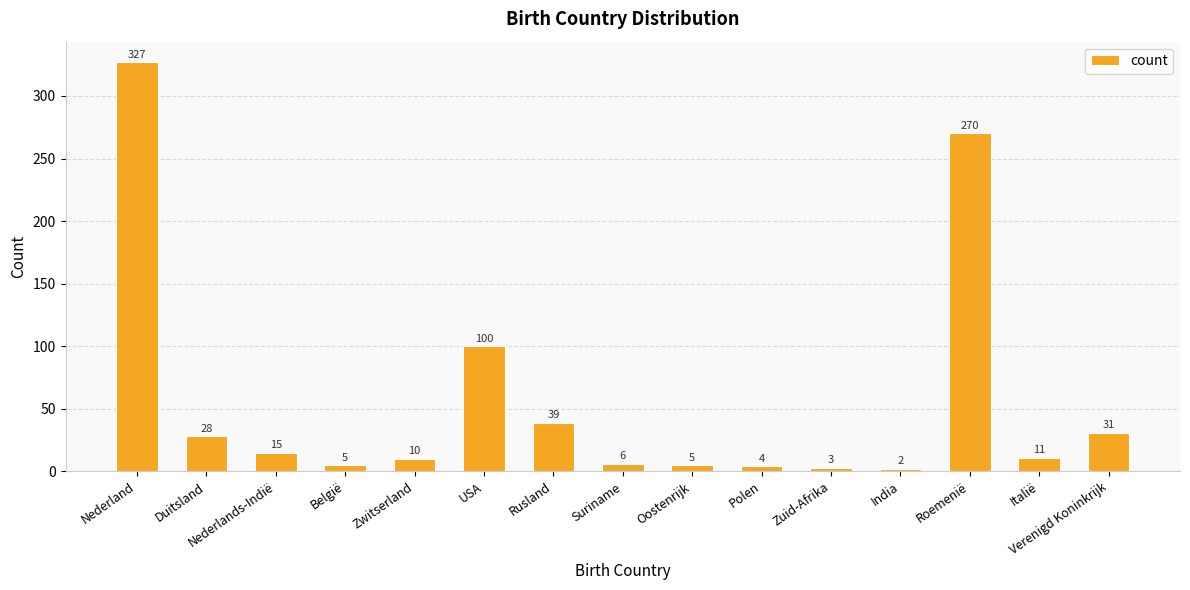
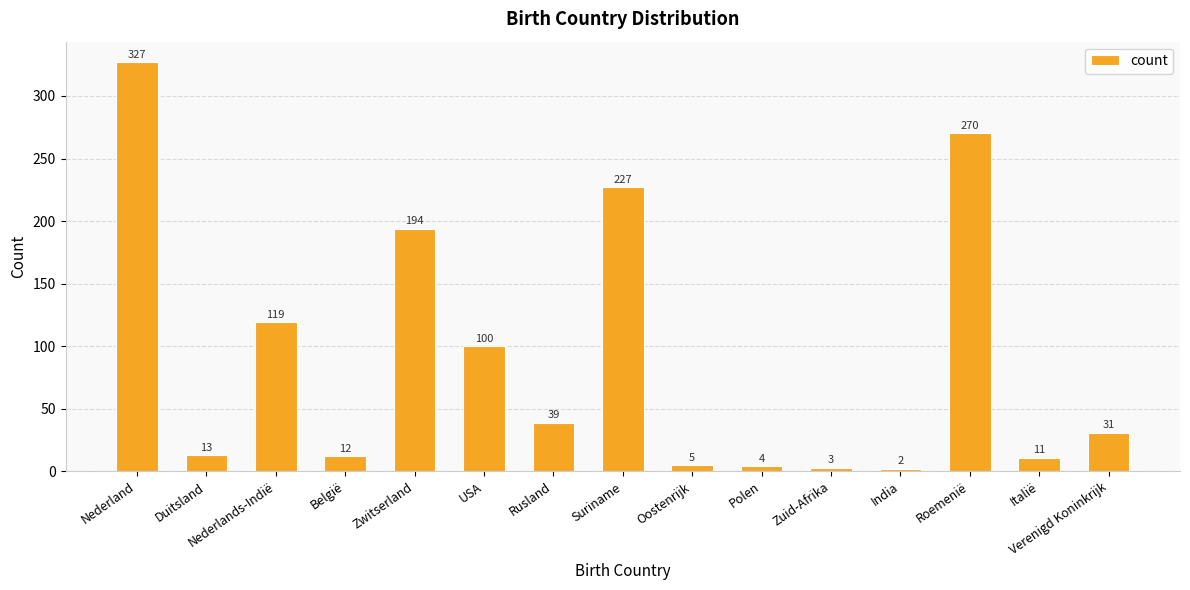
Duitsland: 28 -> 13
Nederlands-Indië: 15 -> 119
België: 5 -> 12
Zwitserland: 10 -> 194
Suriname: 6 -> 227
